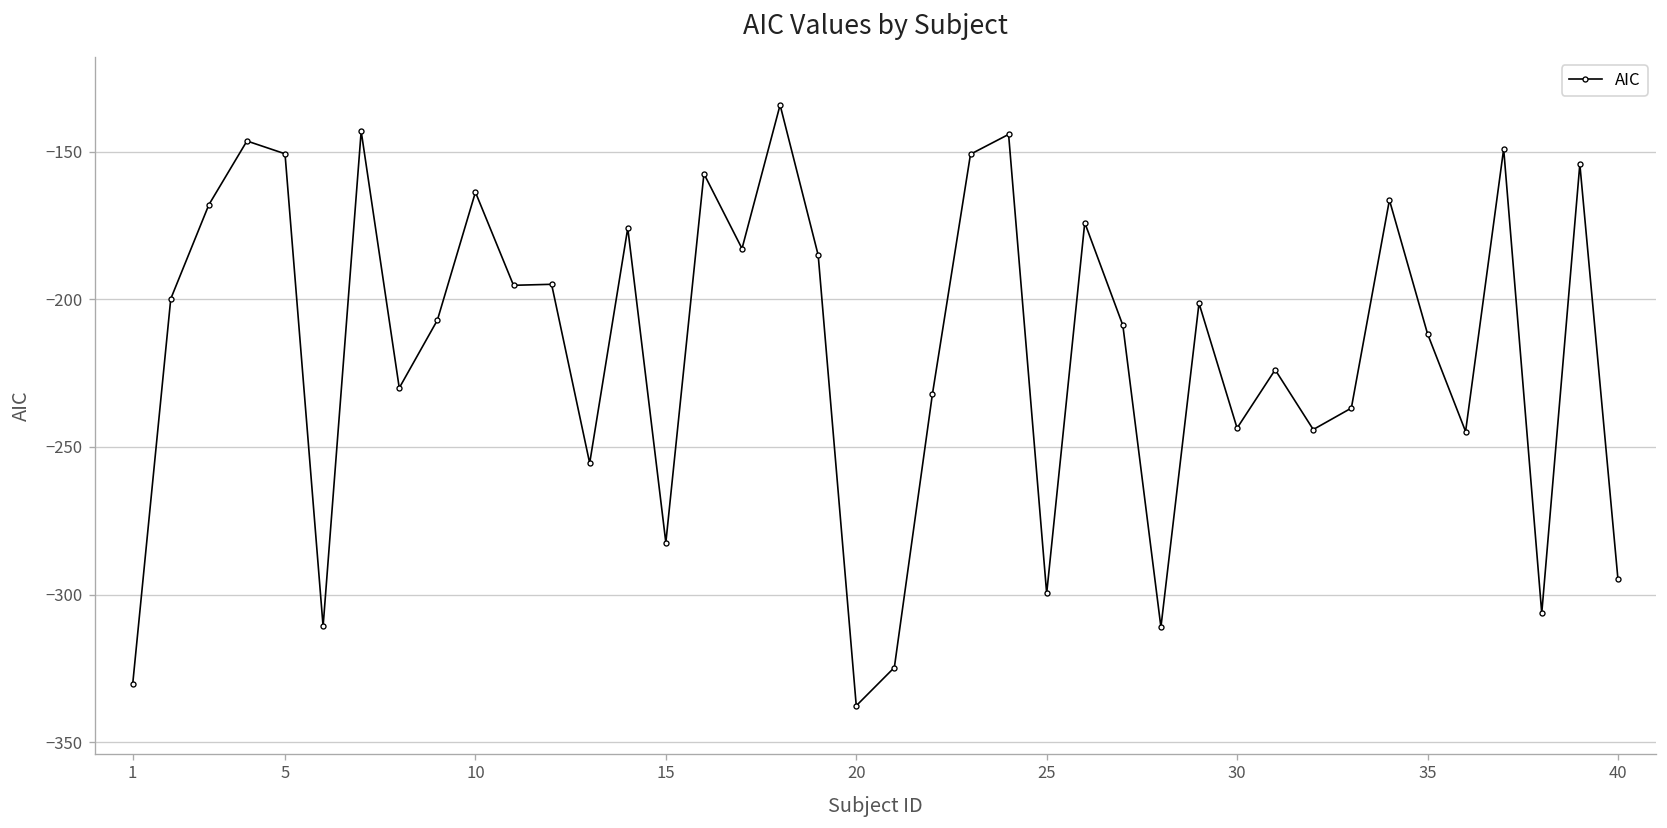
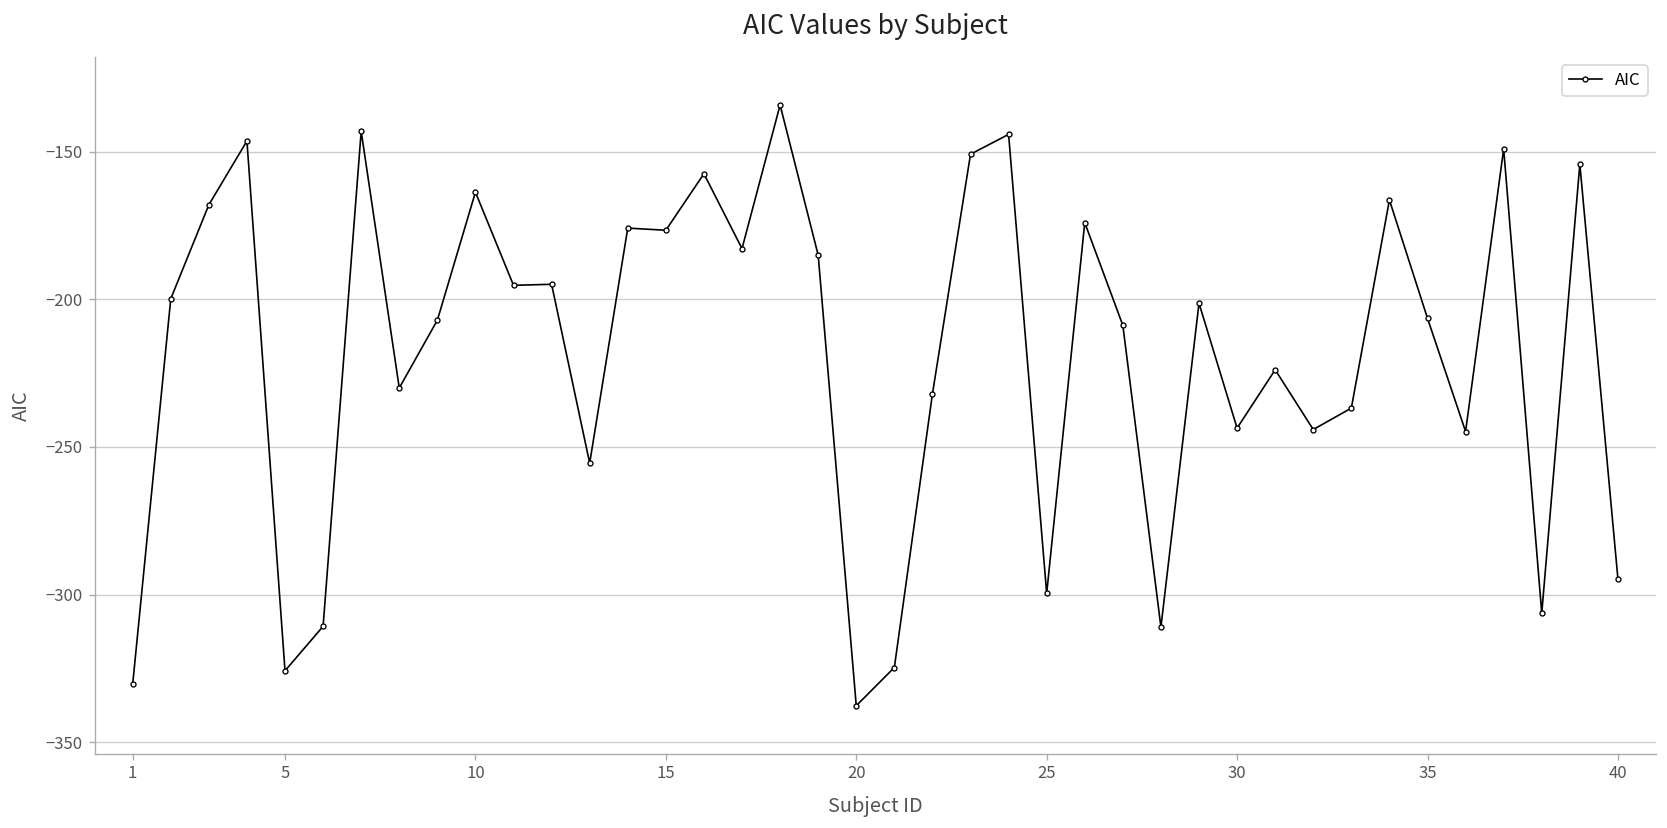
5: -151 -> -326
15: -282 -> -177
35: -212 -> -206
